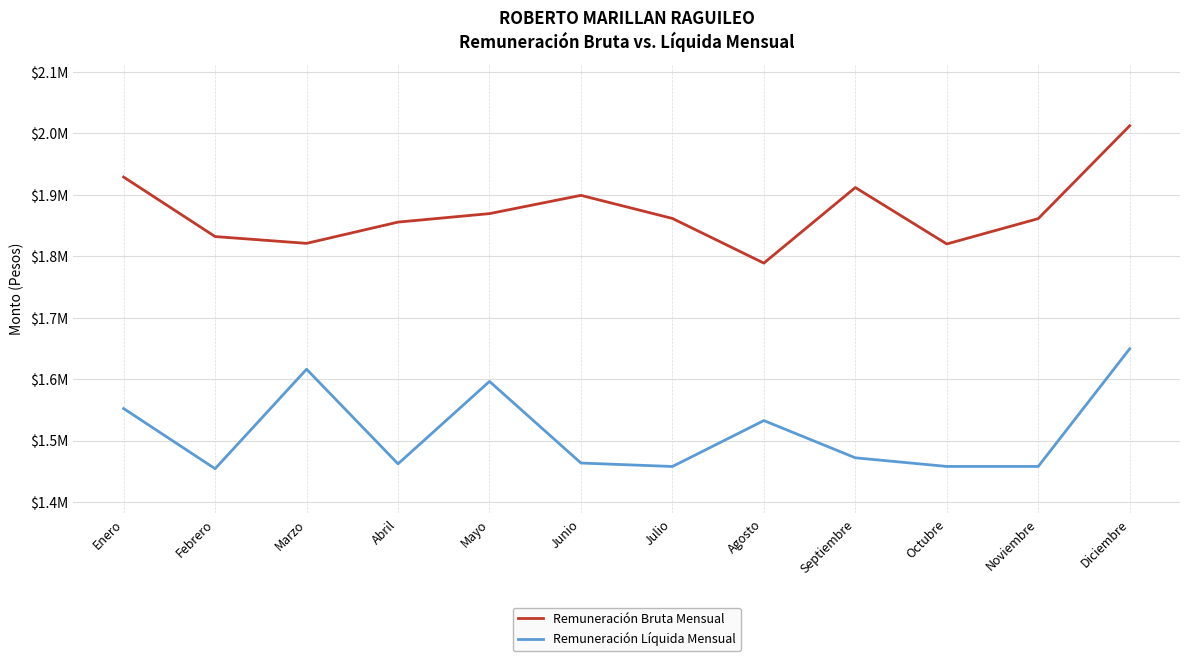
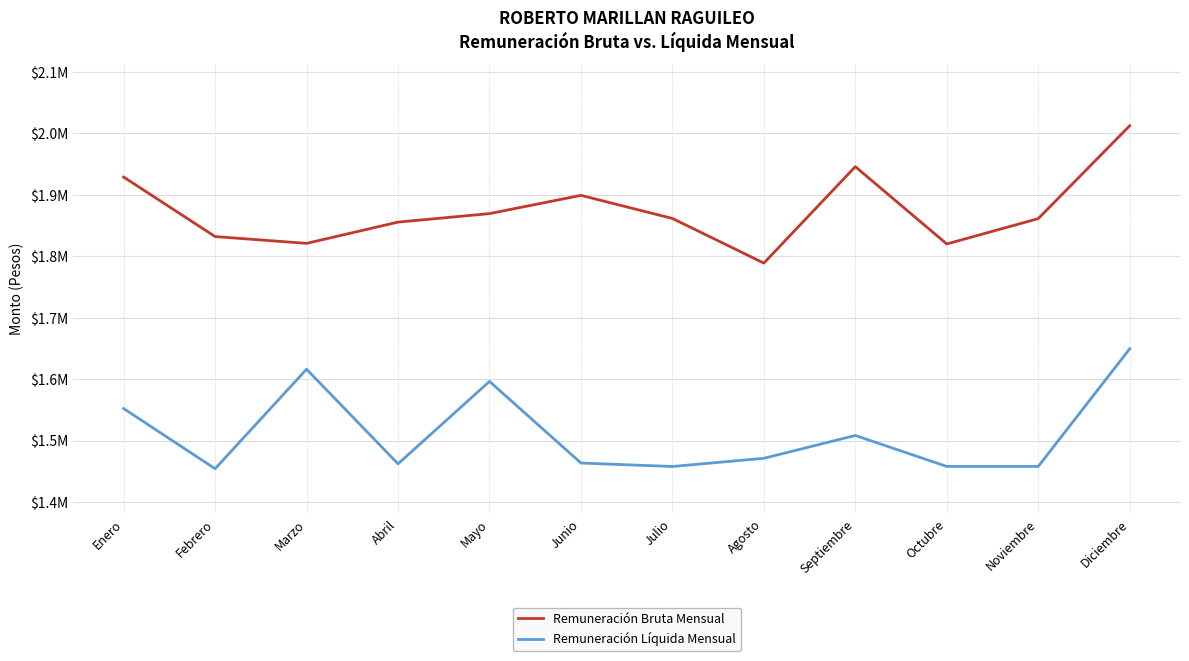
Remuneración Líquida Mensual, Agosto: $1530000 -> $1470000
Remuneración Bruta Mensual, Septiembre: $1910000 -> $1950000
Remuneración Líquida Mensual, Septiembre: $1470000 -> $1510000
